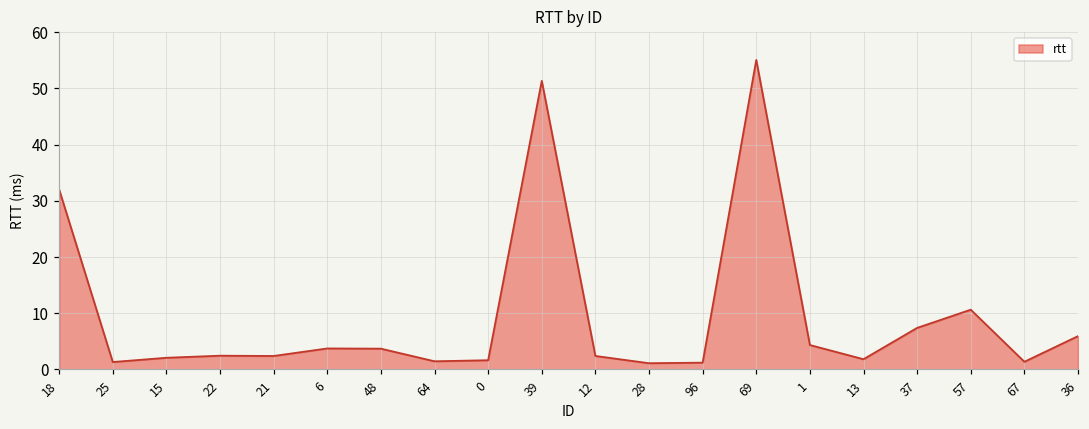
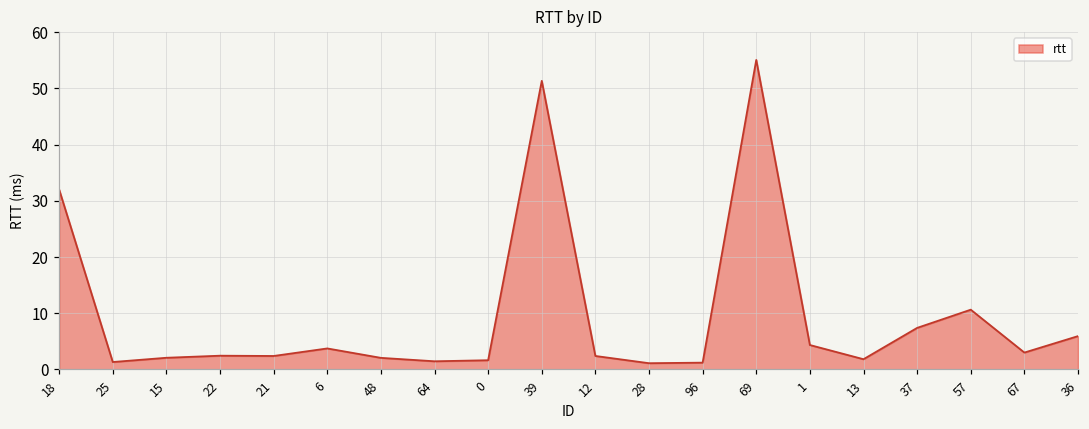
48: 4 -> 2
67: 1 -> 3
